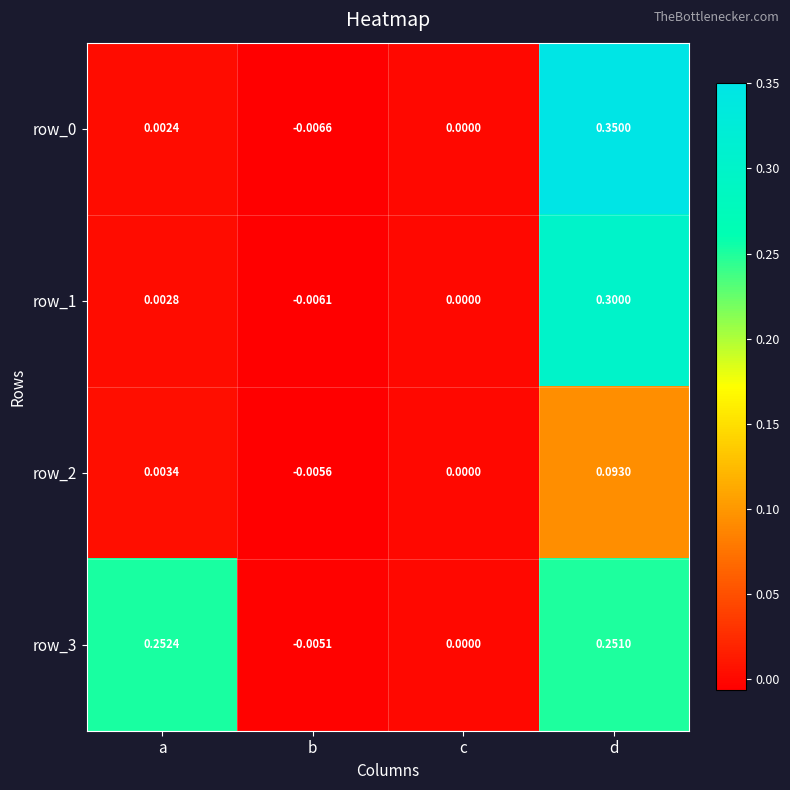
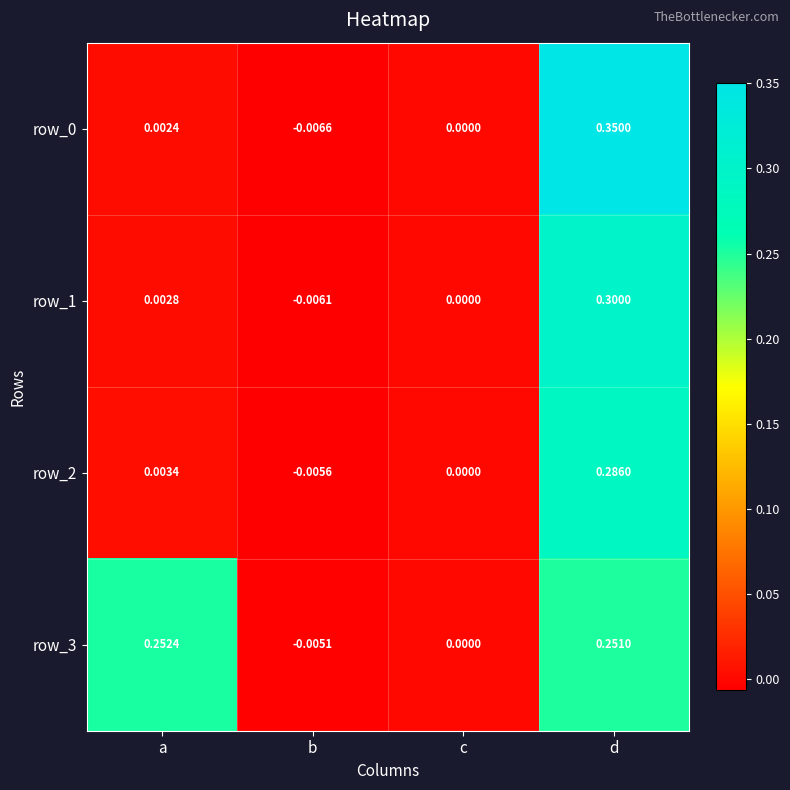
row_2, d: 0.0930 -> 0.2860
